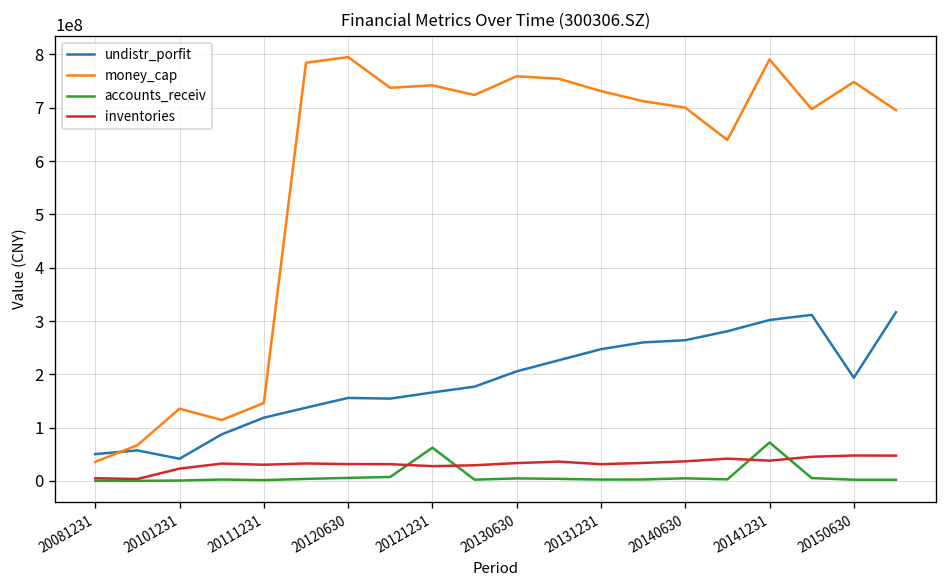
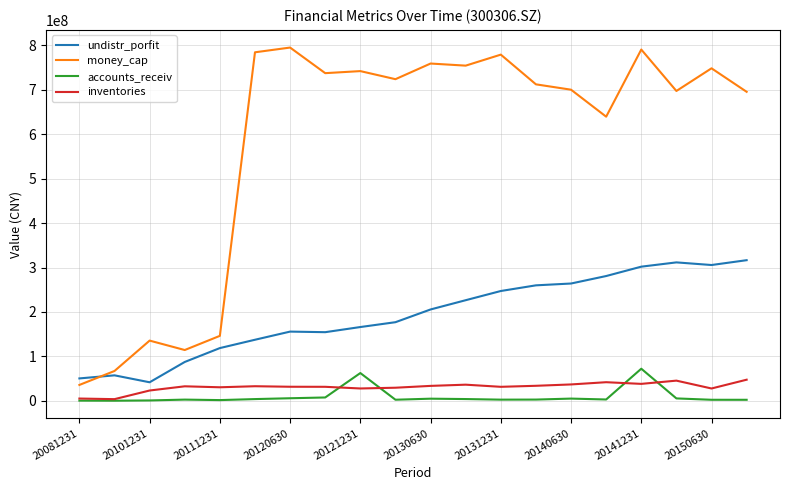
money_cap, 20131231: 730000000 -> 780000000
undistr_porfit, 20150630: 190000000 -> 310000000
inventories, 20150630: 50000000 -> 30000000
